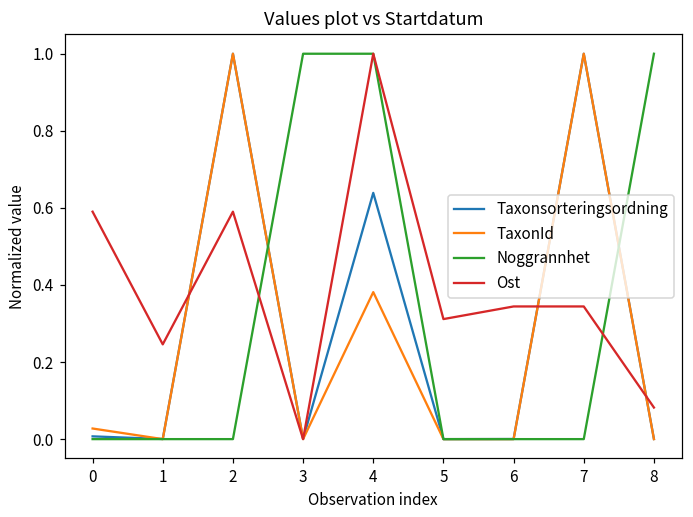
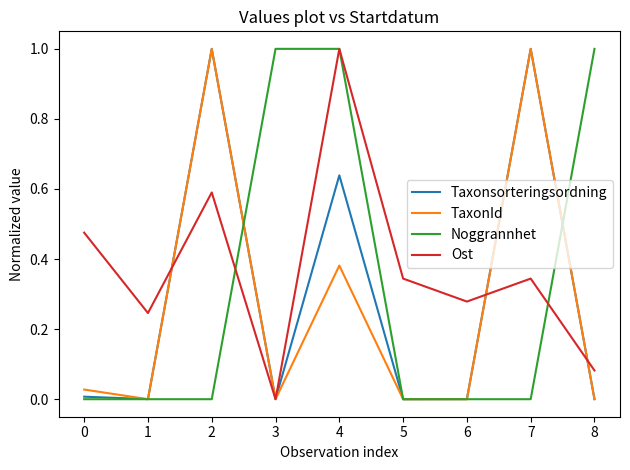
Ost, 0: 0.59 -> 0.48
Ost, 5: 0.31 -> 0.34
Ost, 6: 0.34 -> 0.28
